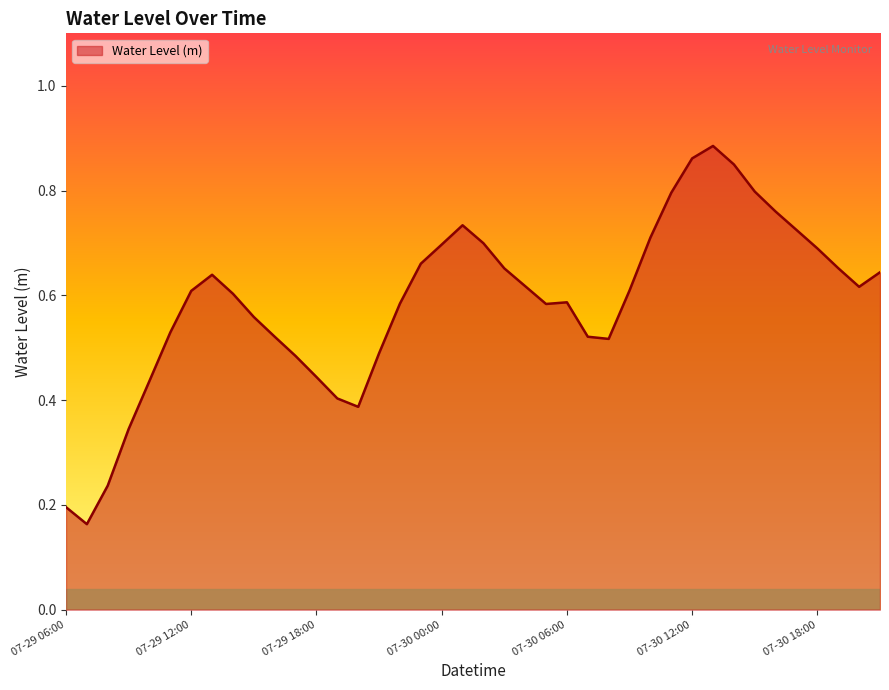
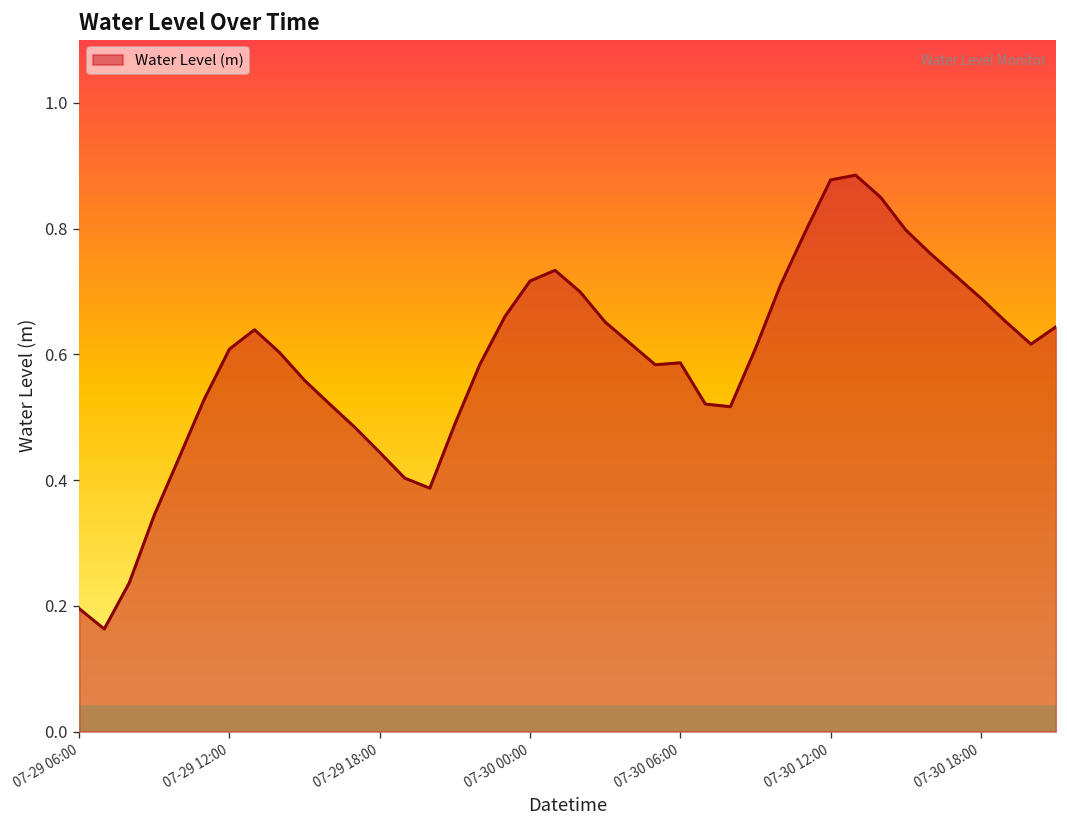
07-30 00:00: 0.70 -> 0.72
07-30 12:00: 0.86 -> 0.88
